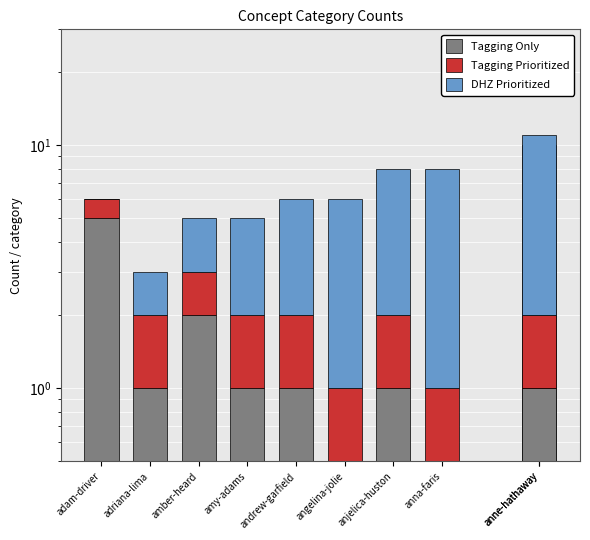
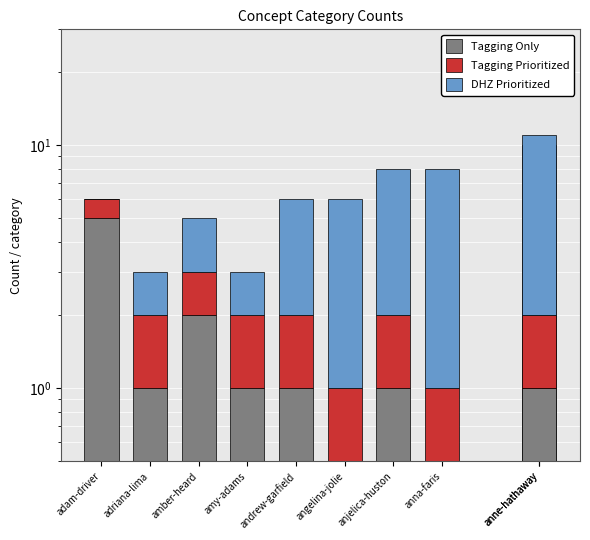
DHZ Prioritized, amy-adams: 3 -> 1
